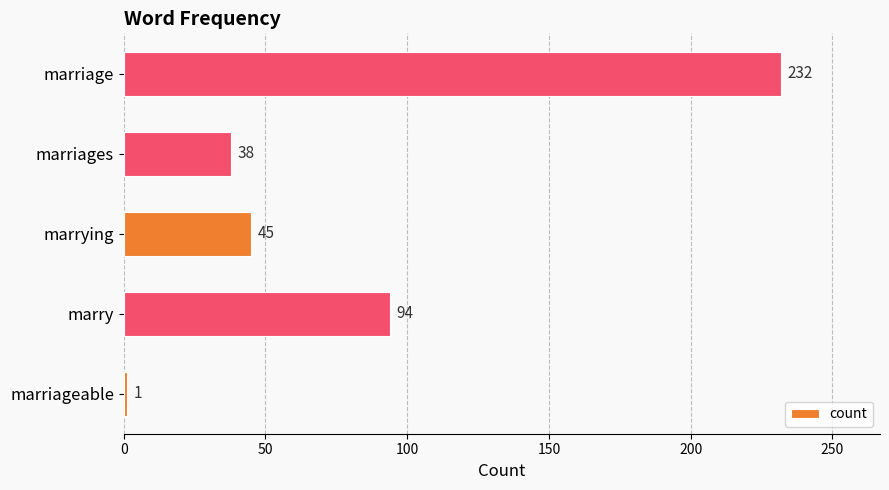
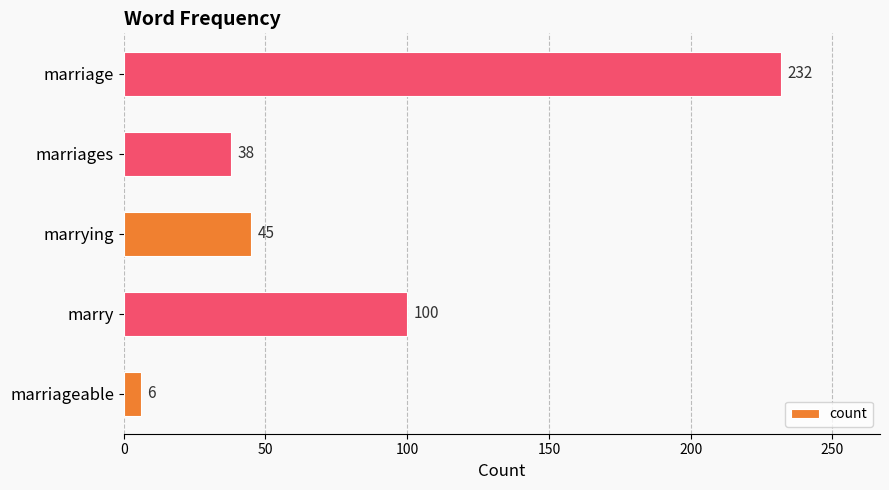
marry: 94 -> 100
marriageable: 1 -> 6
